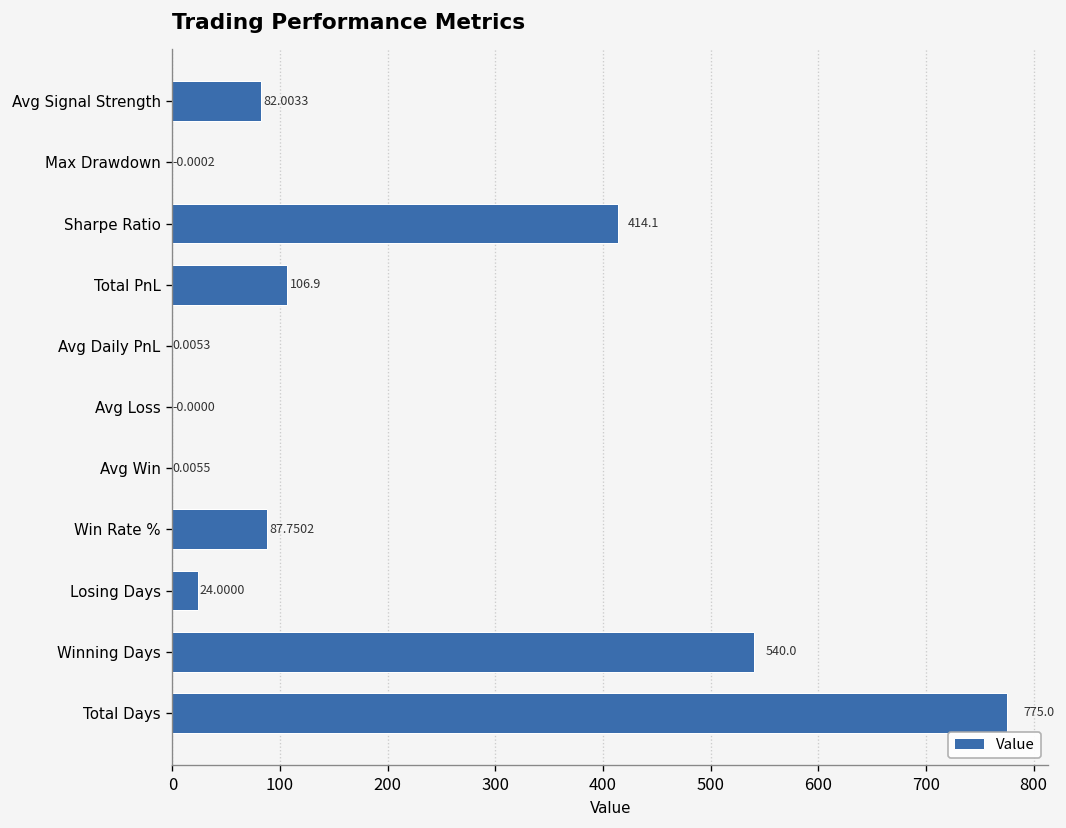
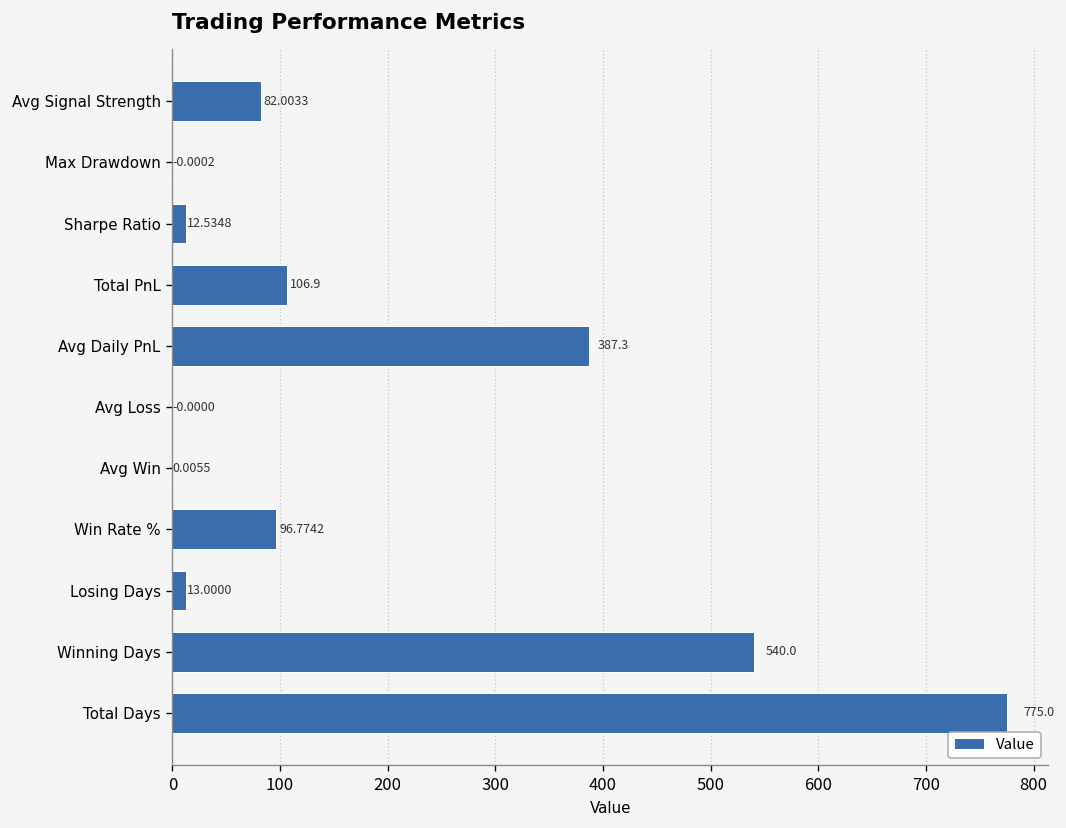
Sharpe Ratio: 414.1 -> 12.5348
Avg Daily PnL: 0.0053 -> 387.3
Win Rate %: 87.7502 -> 96.7742
Losing Days: 24.0000 -> 13.0000
